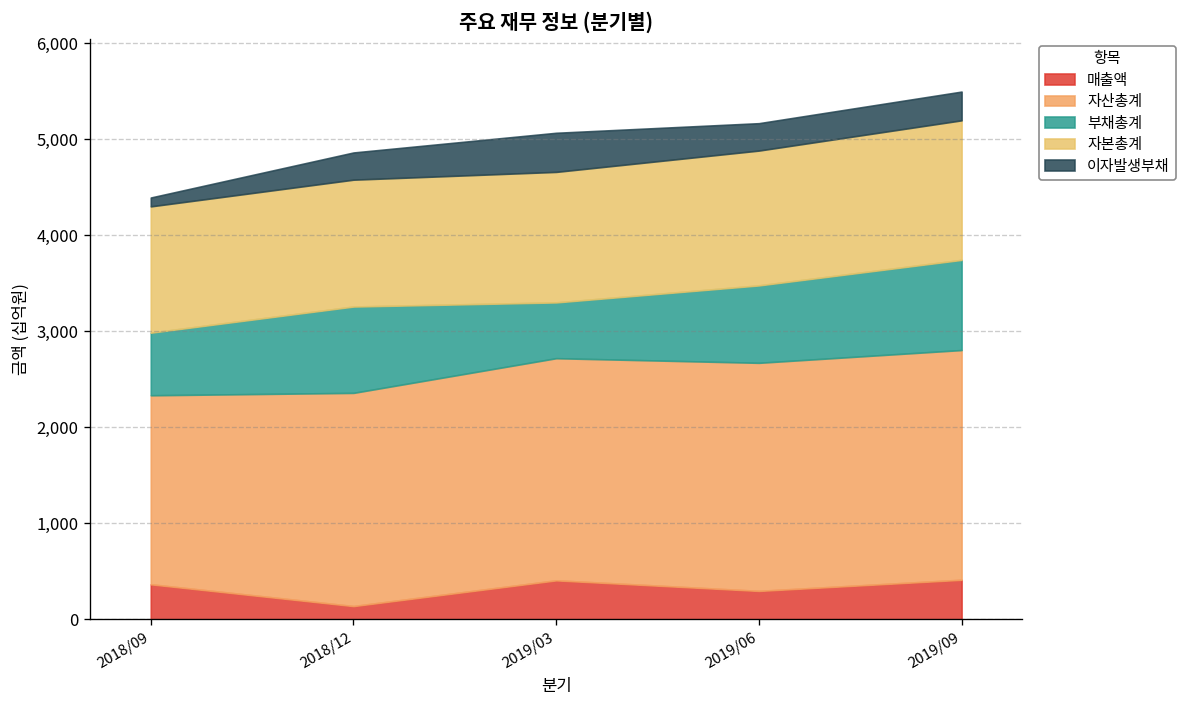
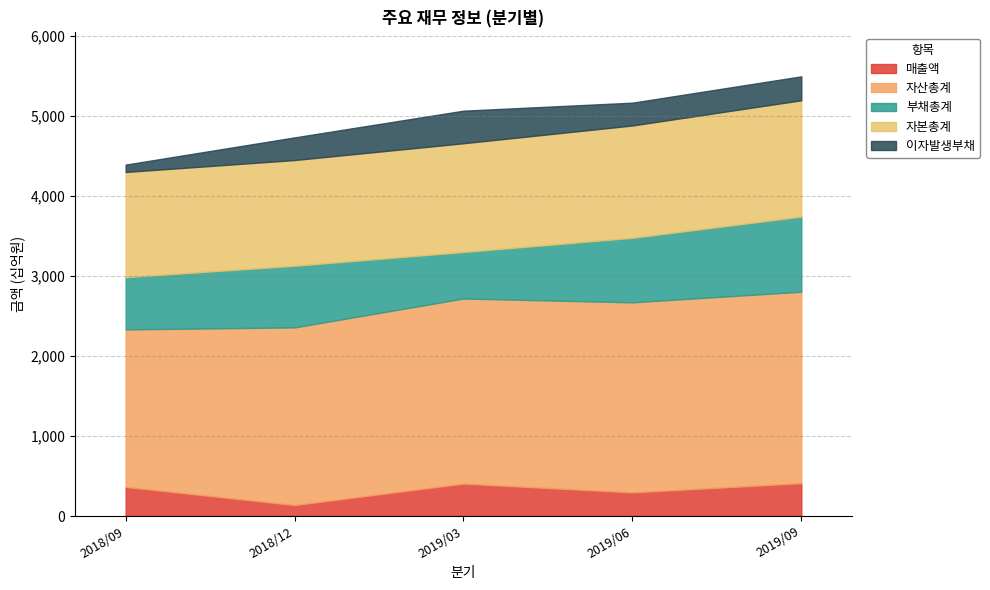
부채총계, 2018/12: 900 -> 800
